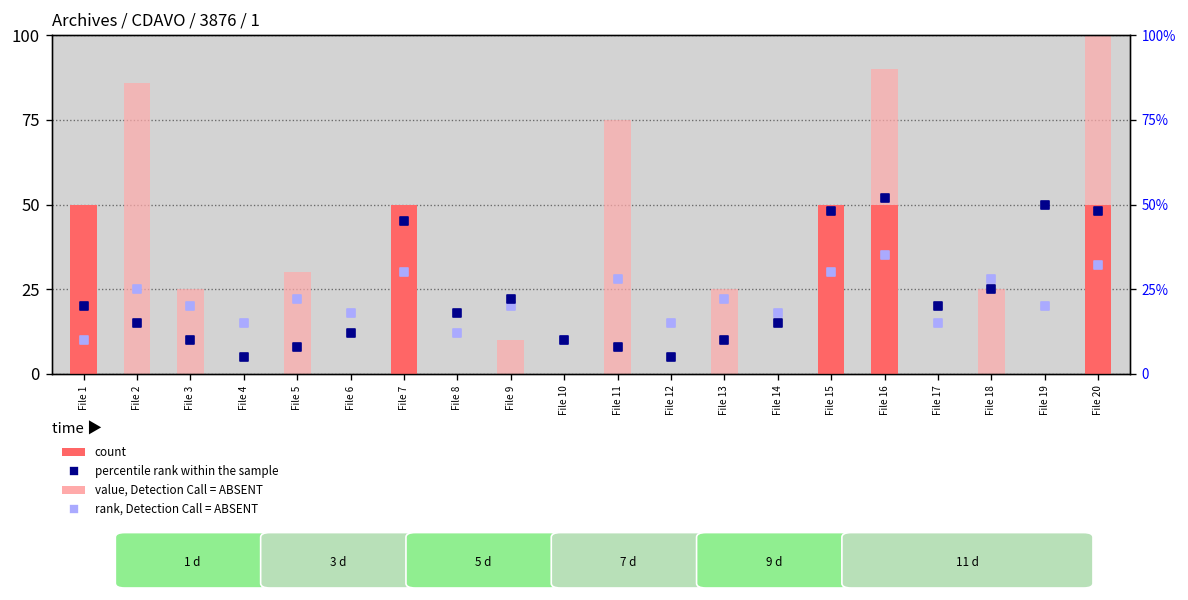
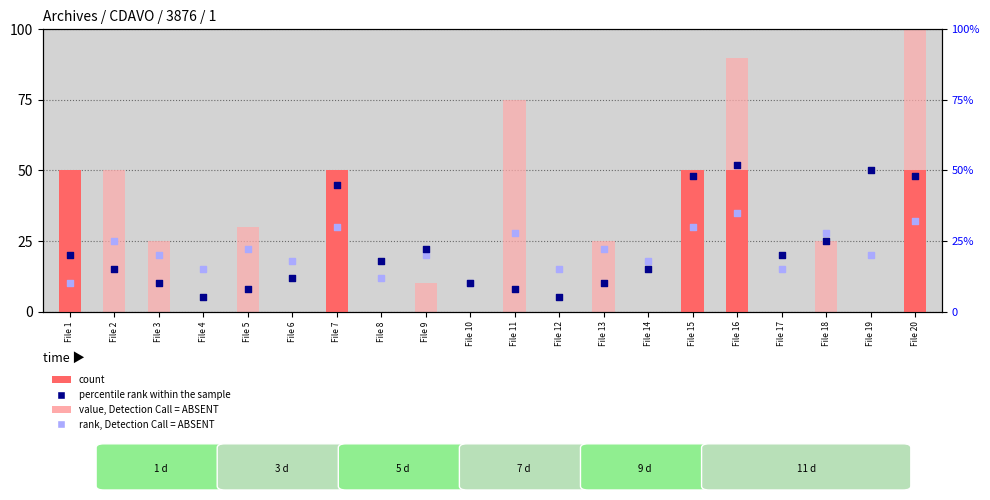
value, Detection Call = ABSENT, File 2: 86 -> 50
